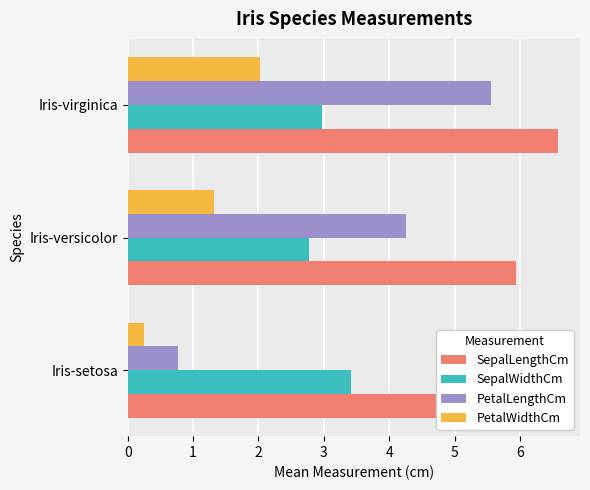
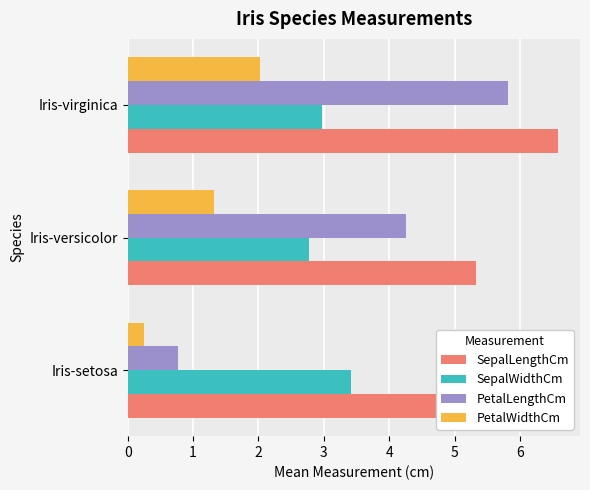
PetalLengthCm, Iris-virginica: 5.6 -> 5.8
SepalLengthCm, Iris-versicolor: 5.9 -> 5.3
